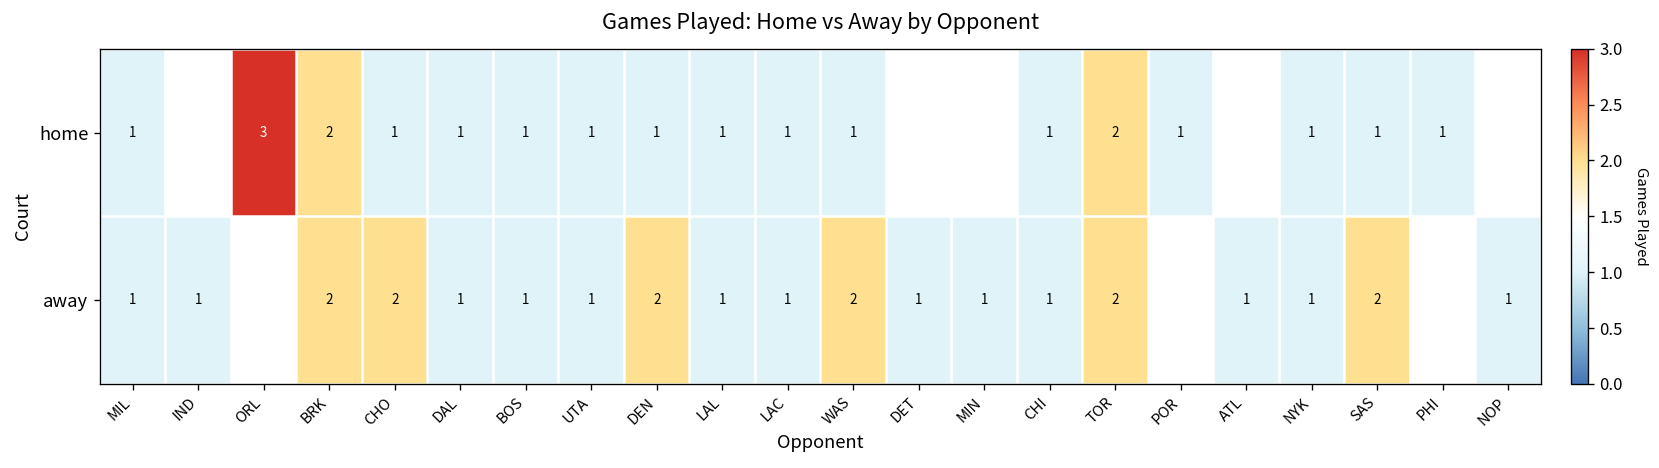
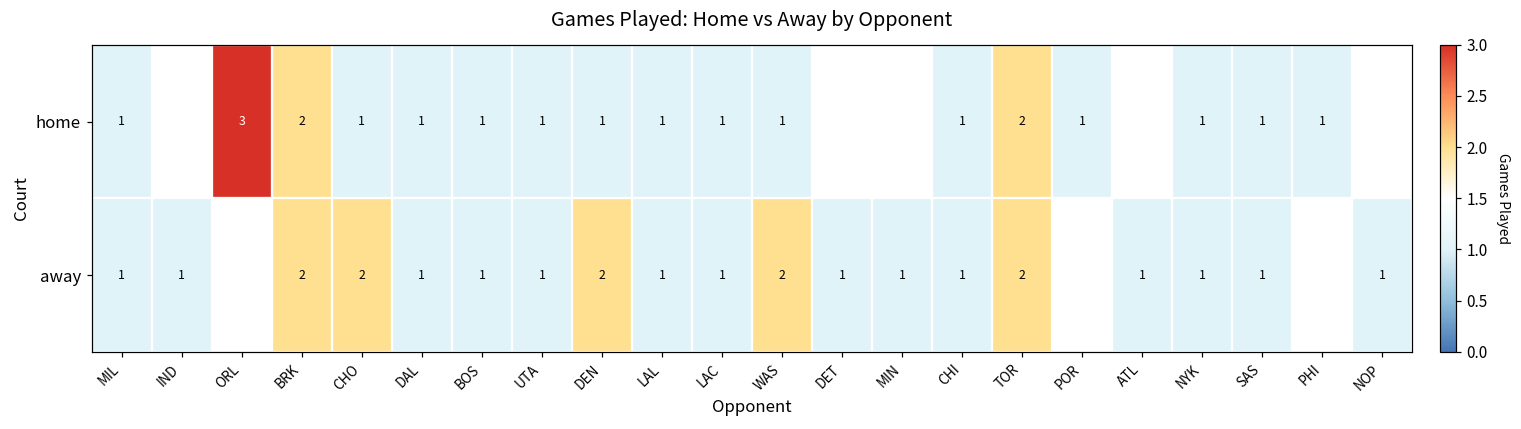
away, SAS: 2 -> 1
